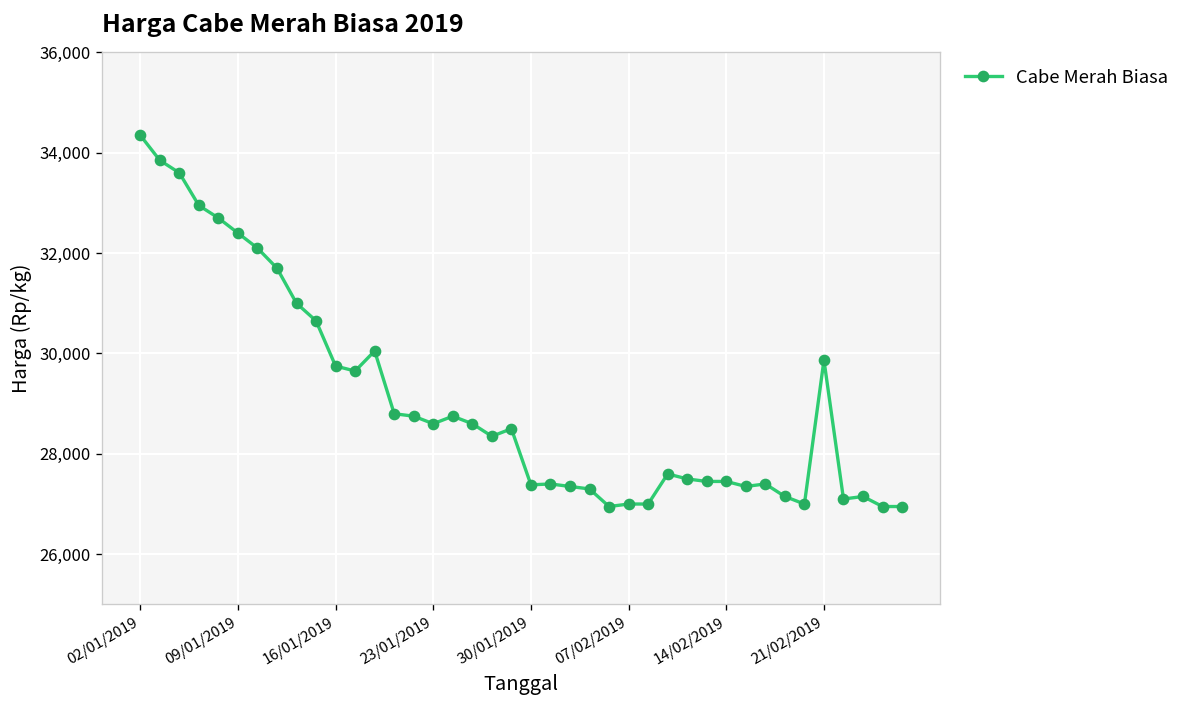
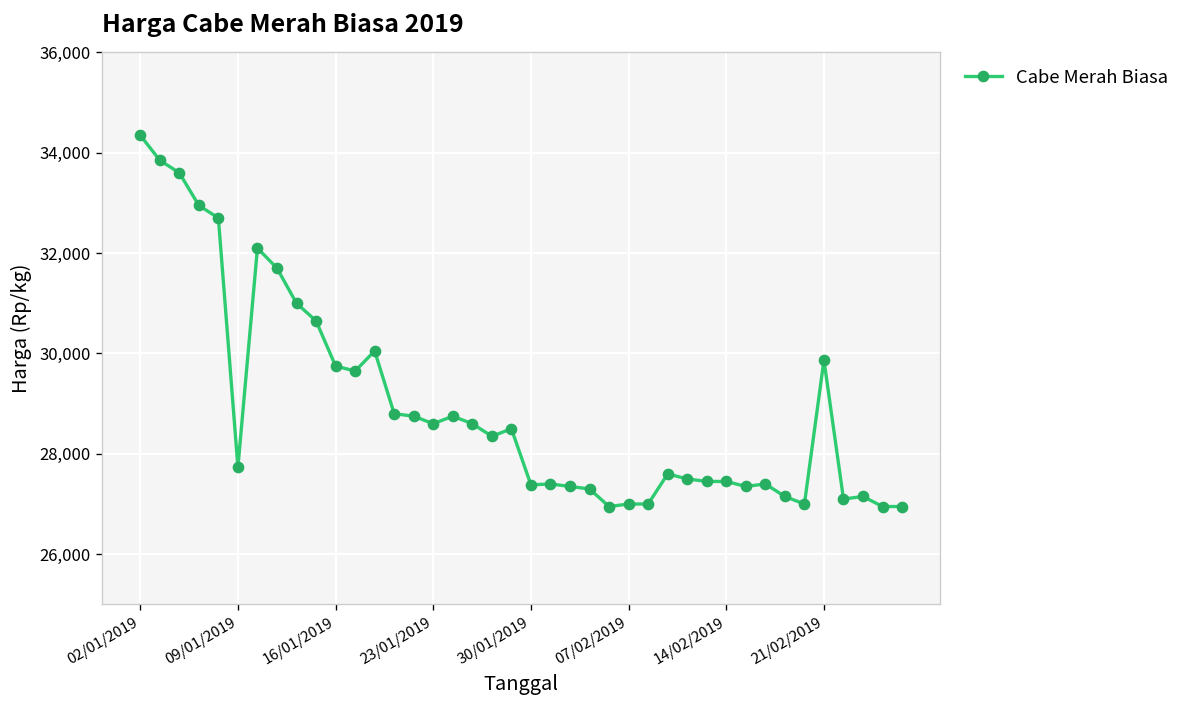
09/01/2019: 32,400 -> 27,700
